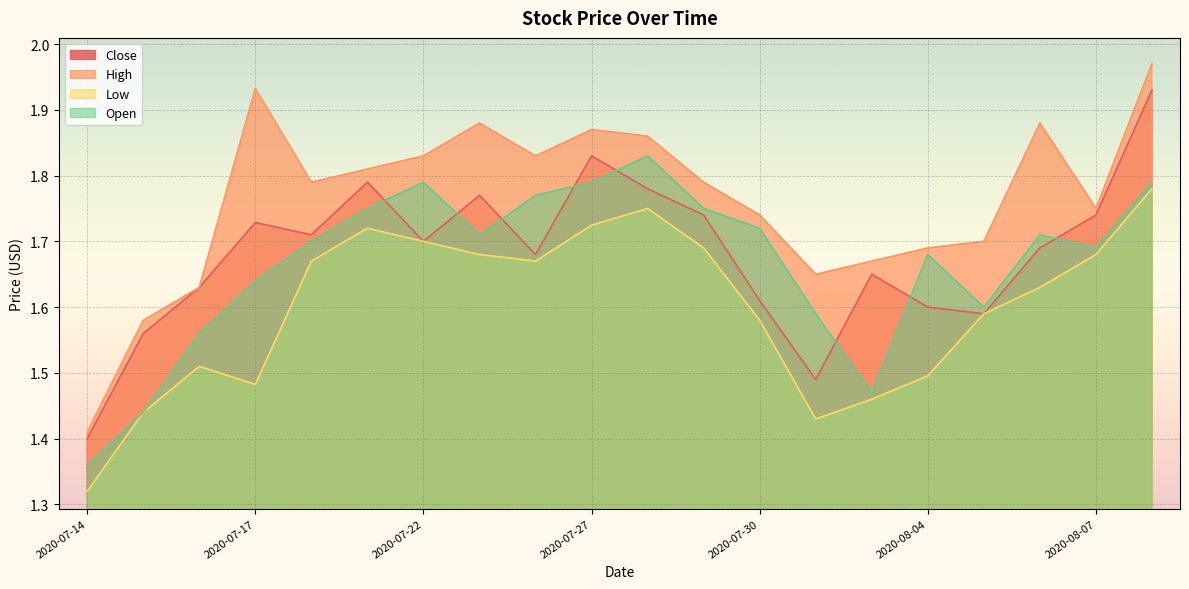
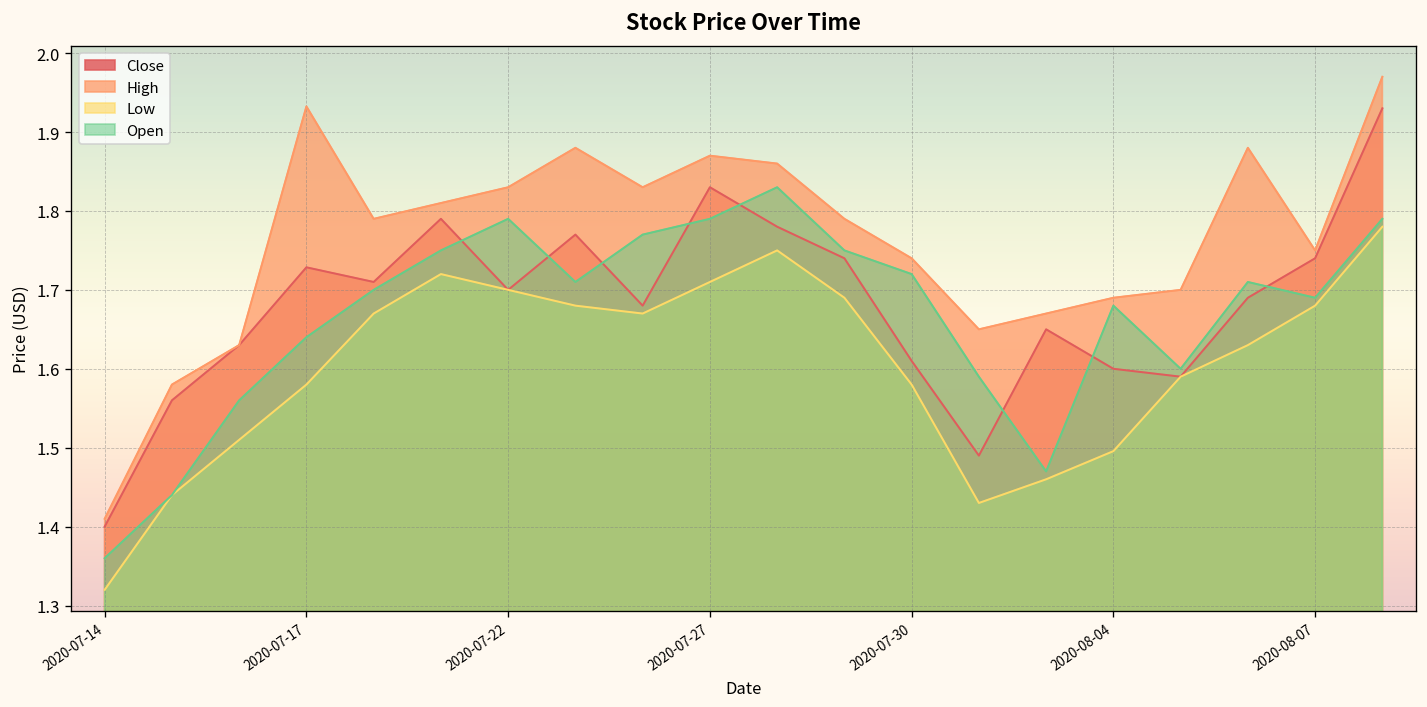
Low, 2020-07-17: 1.48 -> 1.58
Low, 2020-07-27: 1.72 -> 1.71
